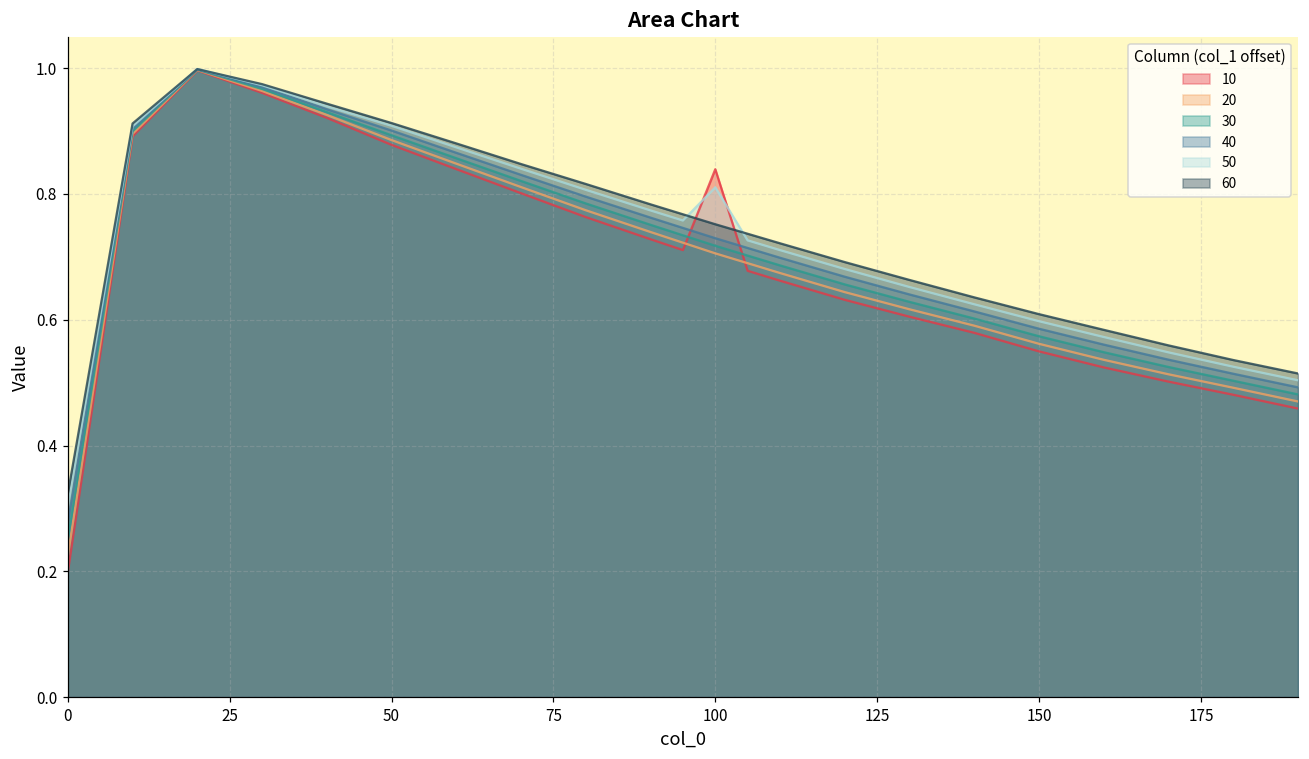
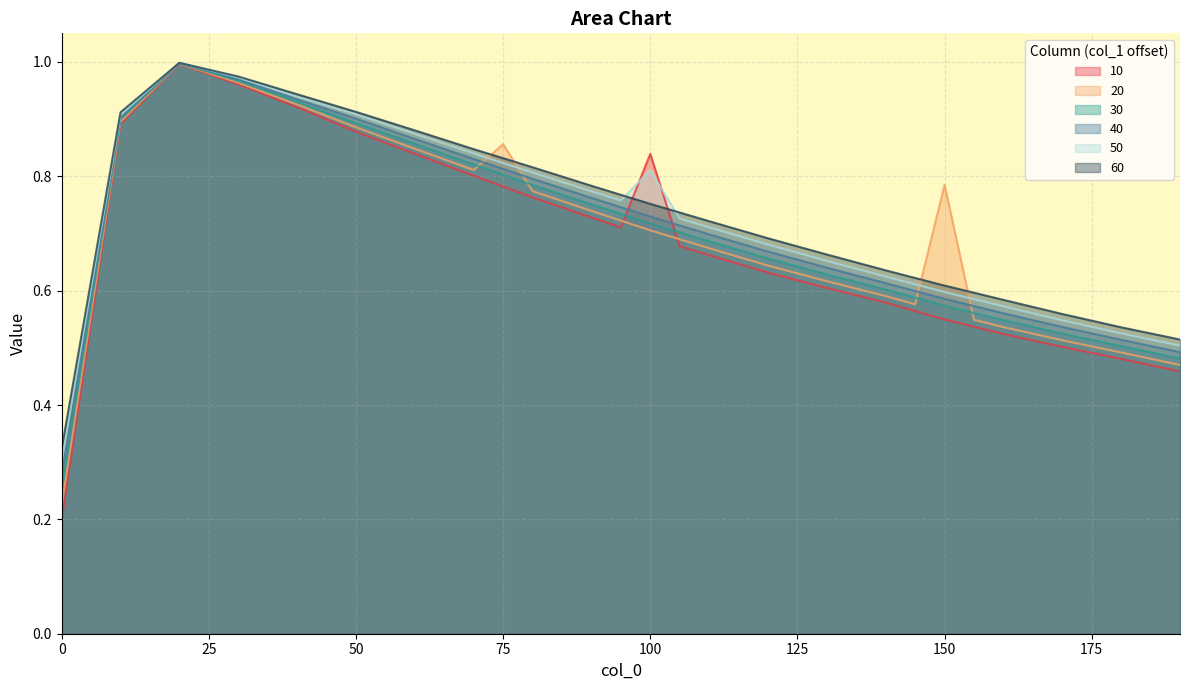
20, 75: 0.79 -> 0.86
20, 150: 0.56 -> 0.79
